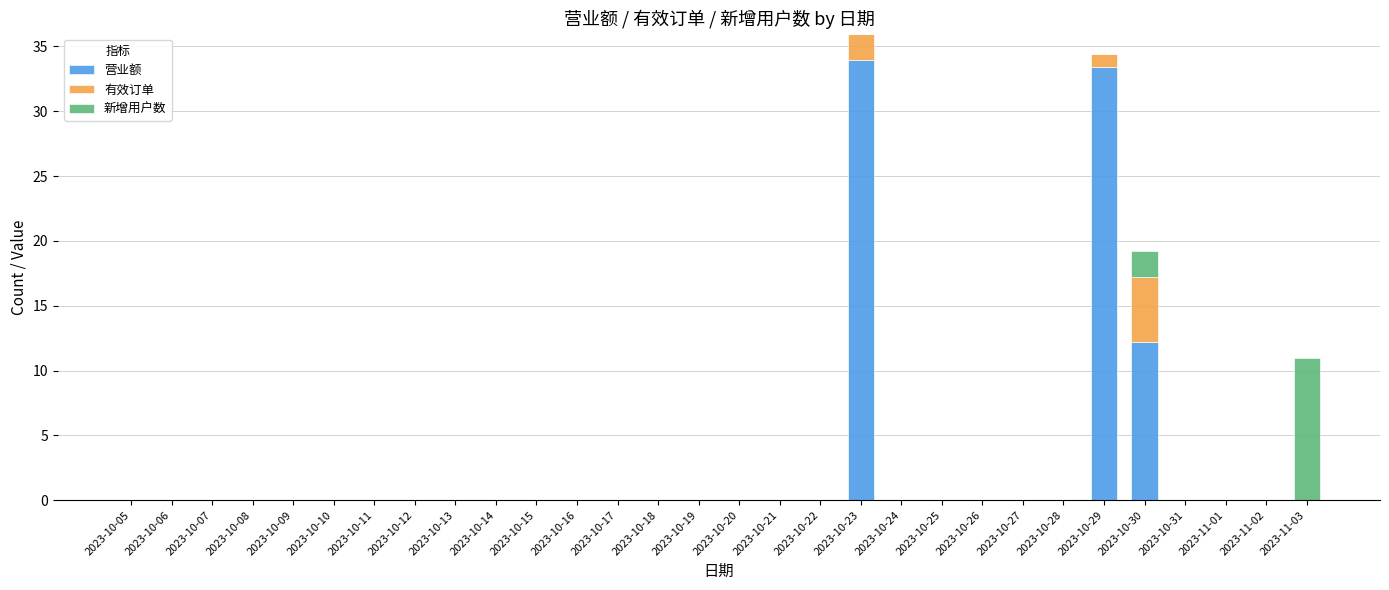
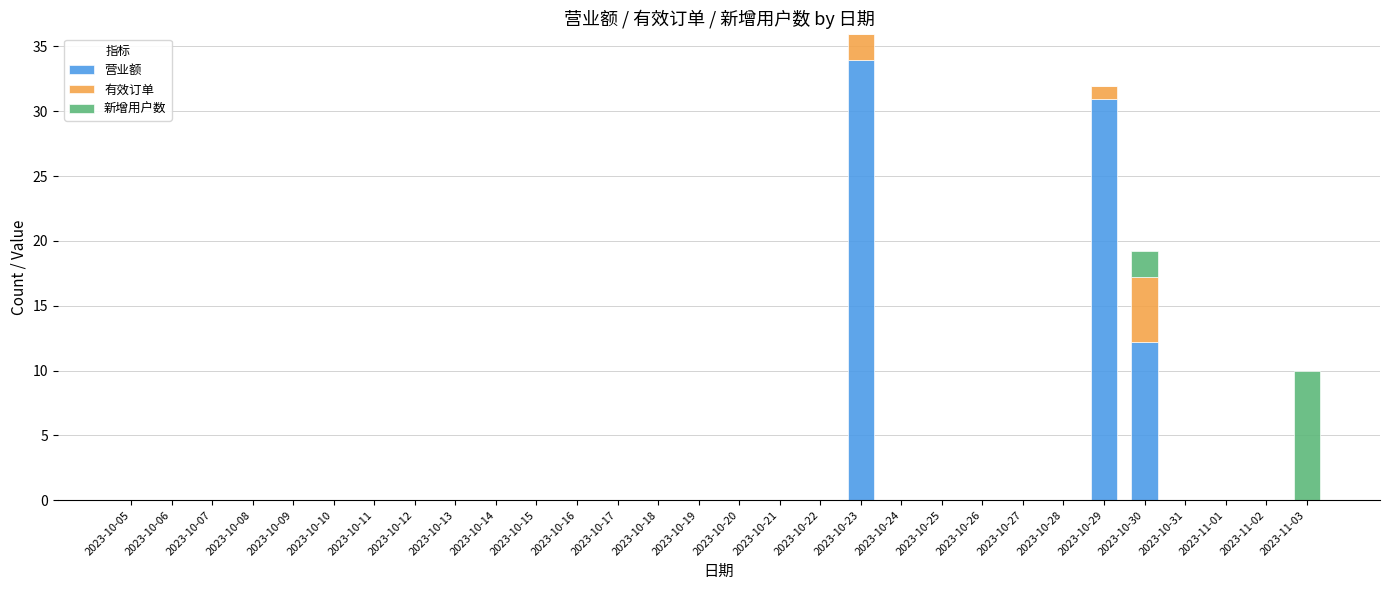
营业额, 2023-10-29: 33.4 -> 31.0
新增用户数, 2023-11-03: 11 -> 10
